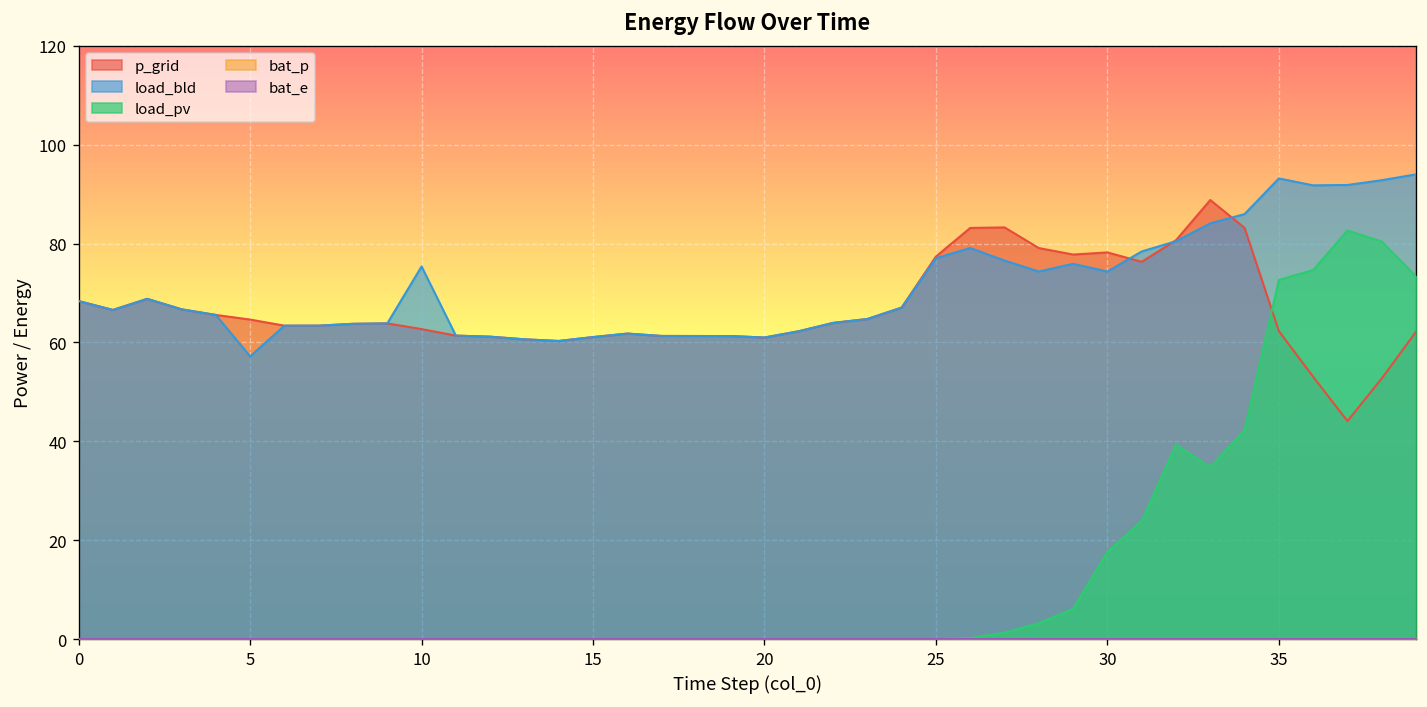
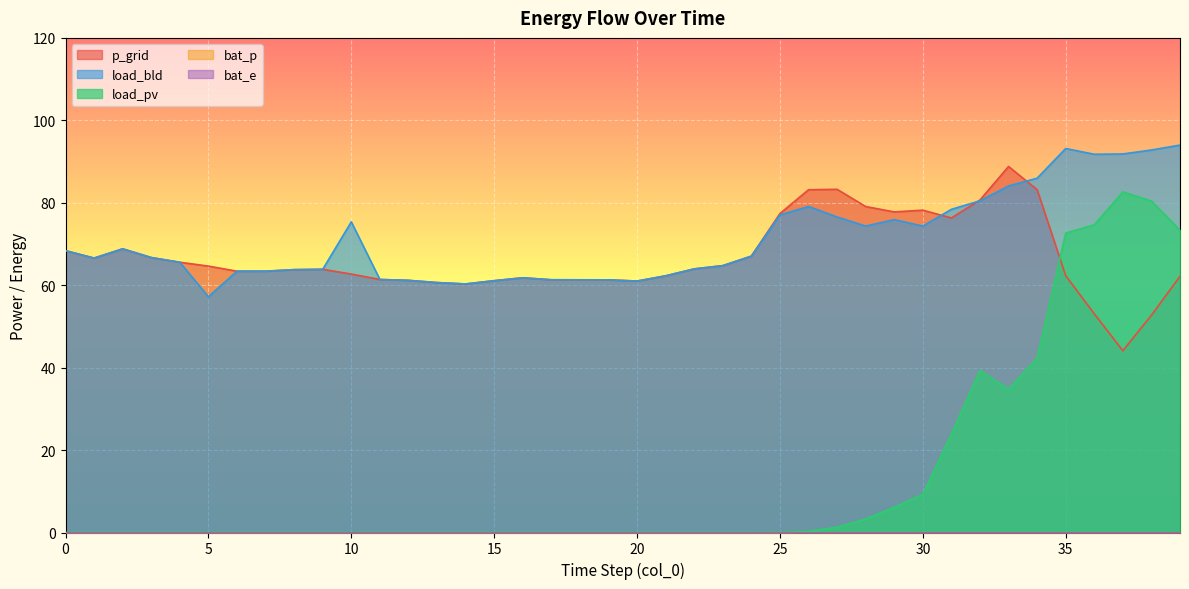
load_pv, 30: 18 -> 9
